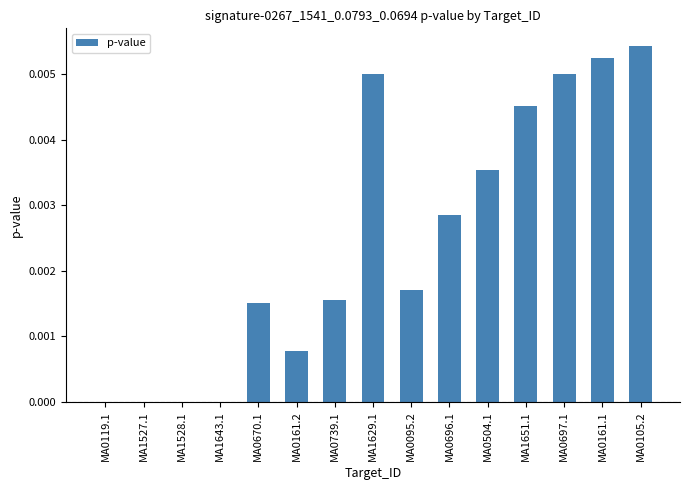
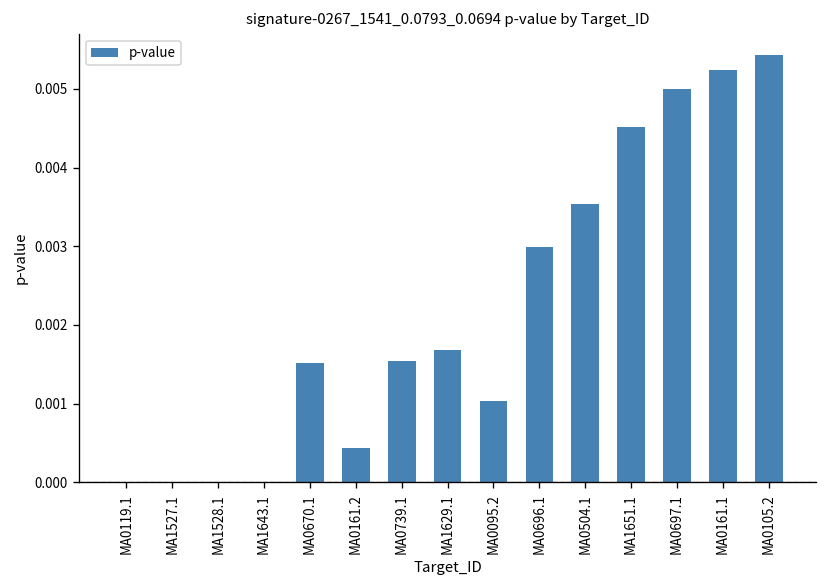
MA0161.2: 0.0008 -> 0.0004
MA1629.1: 0.0050 -> 0.0017
MA0095.2: 0.0017 -> 0.0010
MA0696.1: 0.0029 -> 0.0030
